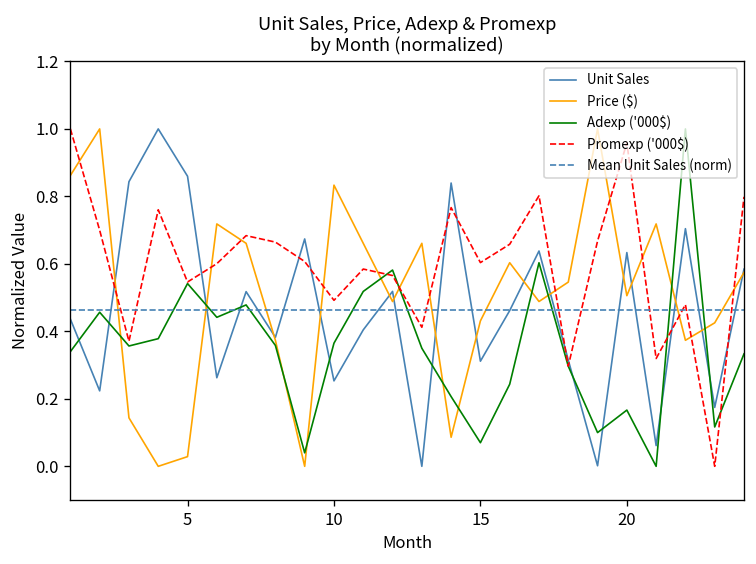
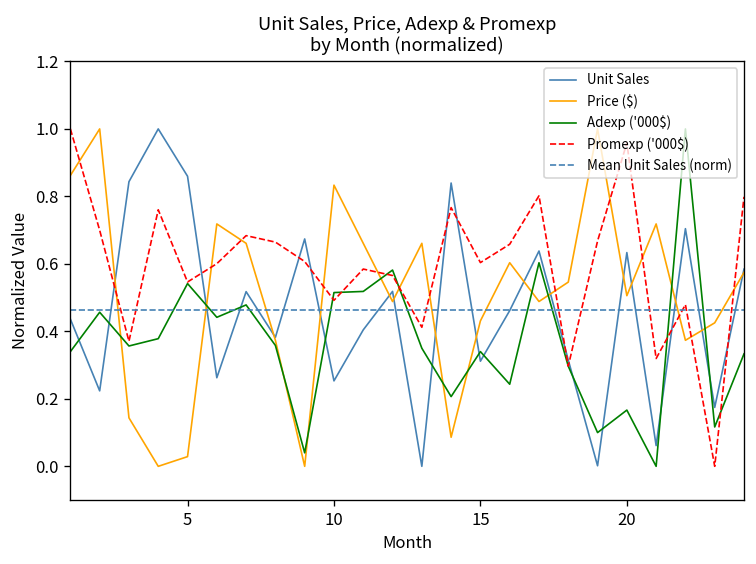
Adexp ('000$), 10: 0.36 -> 0.52
Adexp ('000$), 15: 0.07 -> 0.34
